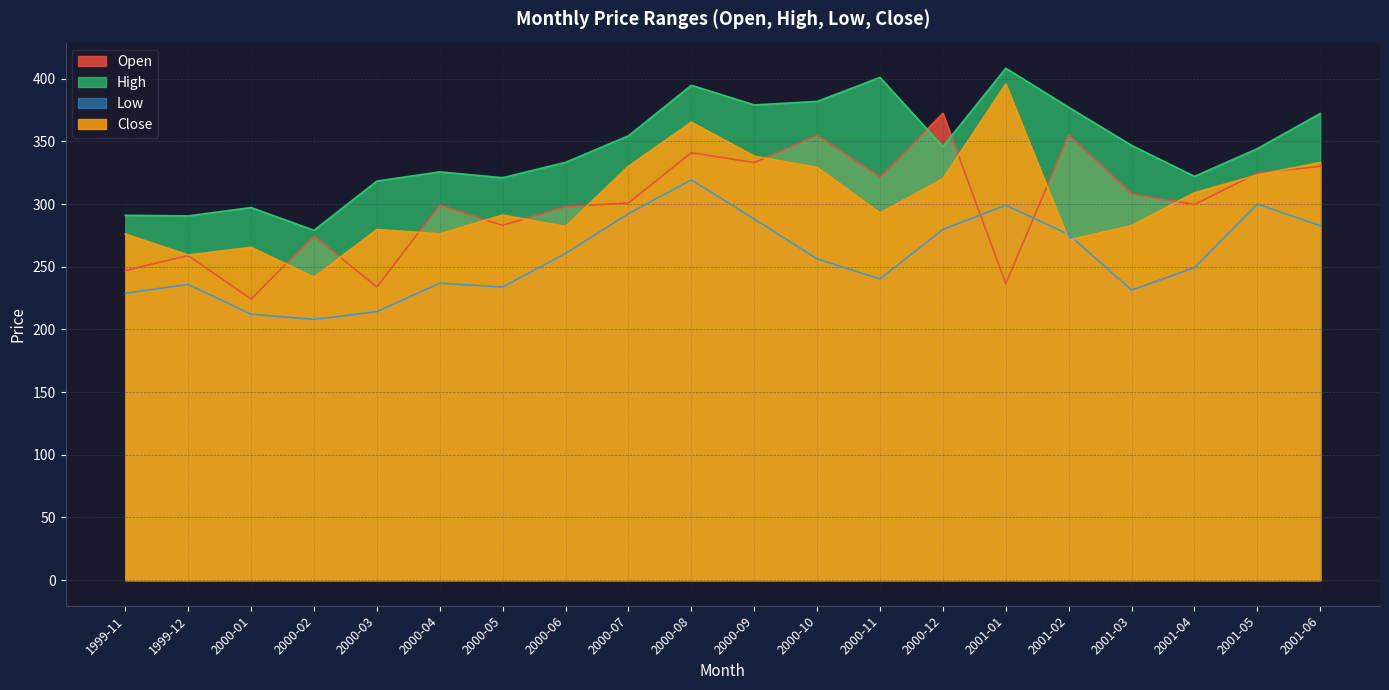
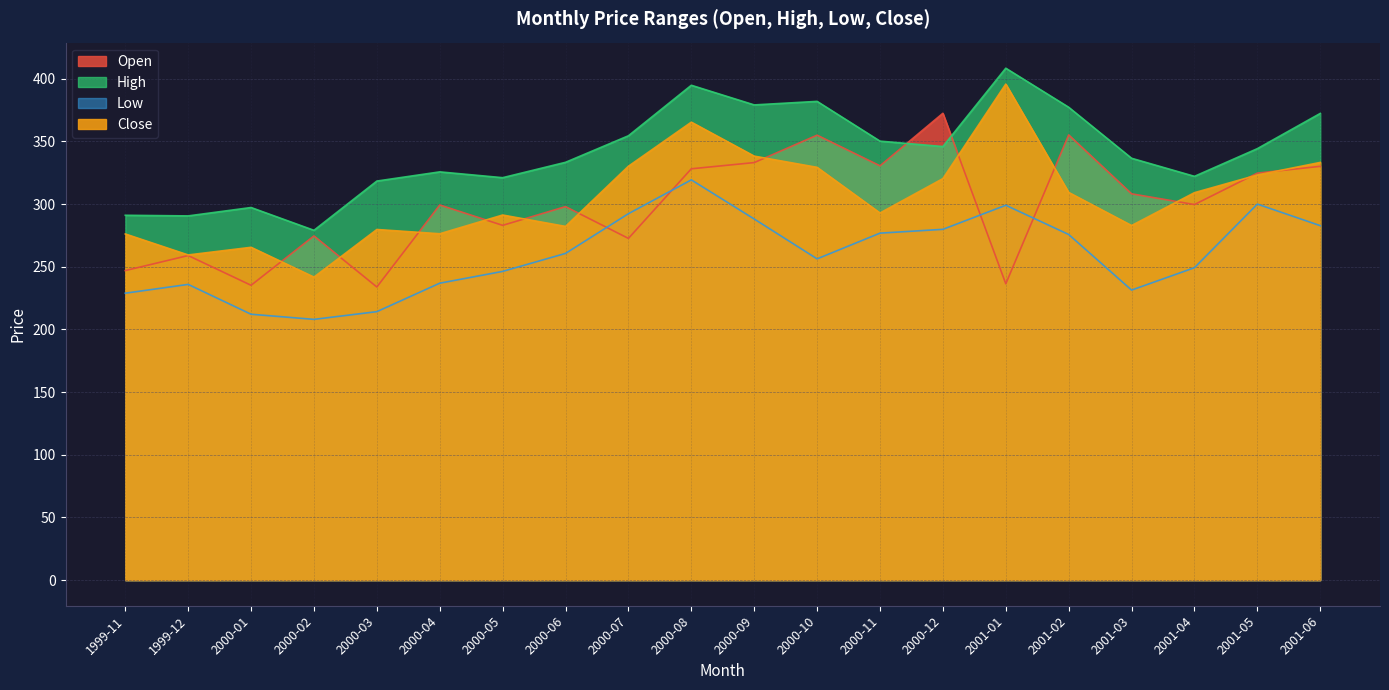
Open, 2000-01: 224 -> 235
Low, 2000-05: 234 -> 246
Open, 2000-07: 301 -> 273
Open, 2000-08: 341 -> 328
Open, 2000-11: 322 -> 331
High, 2000-11: 401 -> 350
Low, 2000-11: 240 -> 277
Close, 2001-02: 271 -> 309
High, 2001-03: 347 -> 337
